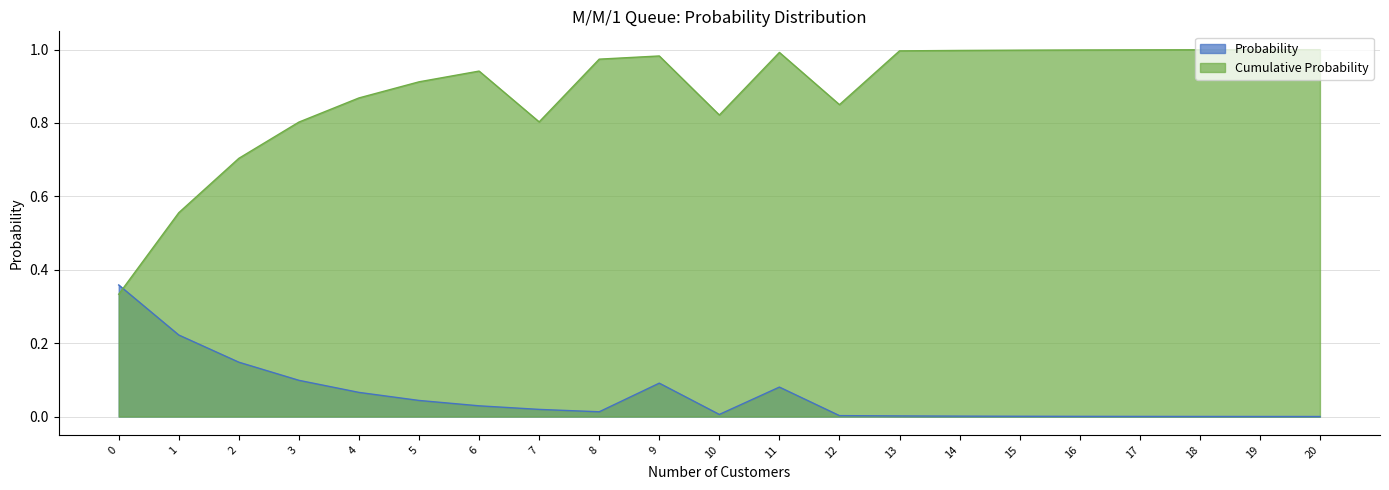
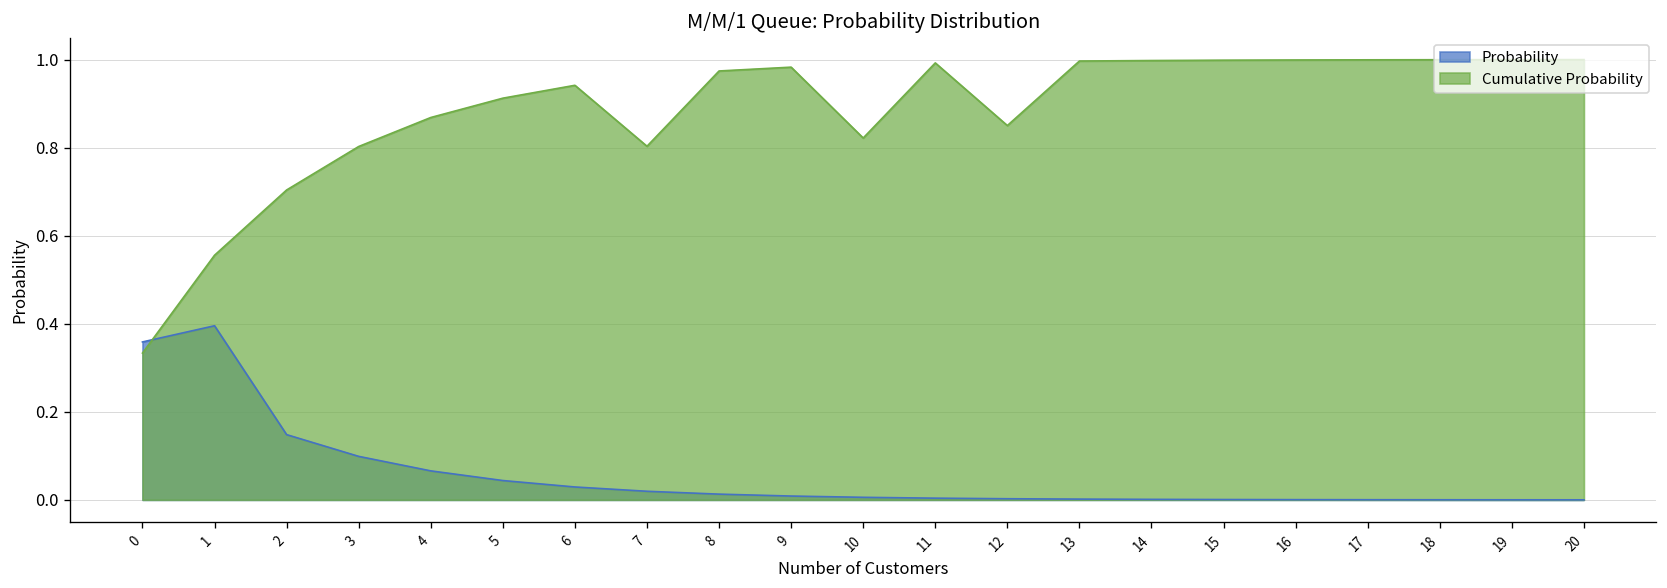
Probability, 1: 0.22 -> 0.40
Probability, 9: 0.09 -> 0.01
Probability, 11: 0.08 -> 0.00
